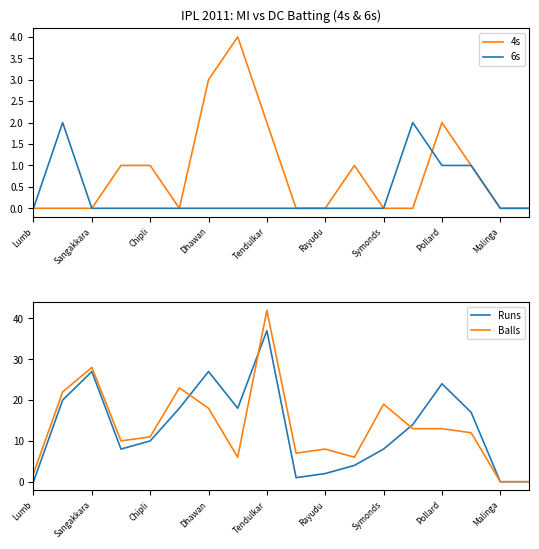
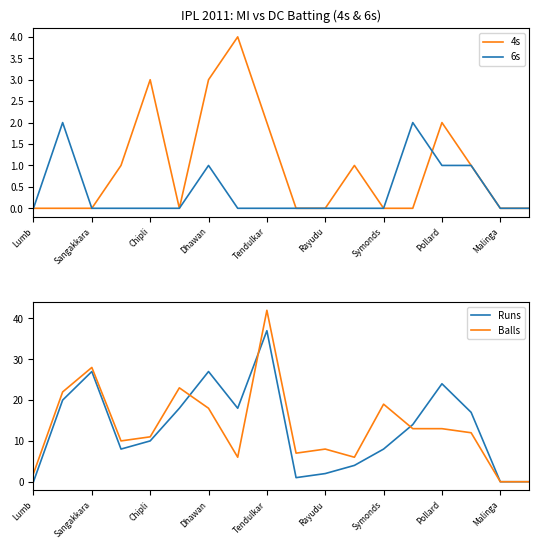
IPL 2011: MI vs DC Batting (4s & 6s), 4s, Chipli: 1 -> 3
IPL 2011: MI vs DC Batting (4s & 6s), 6s, Dhawan: 0 -> 1
